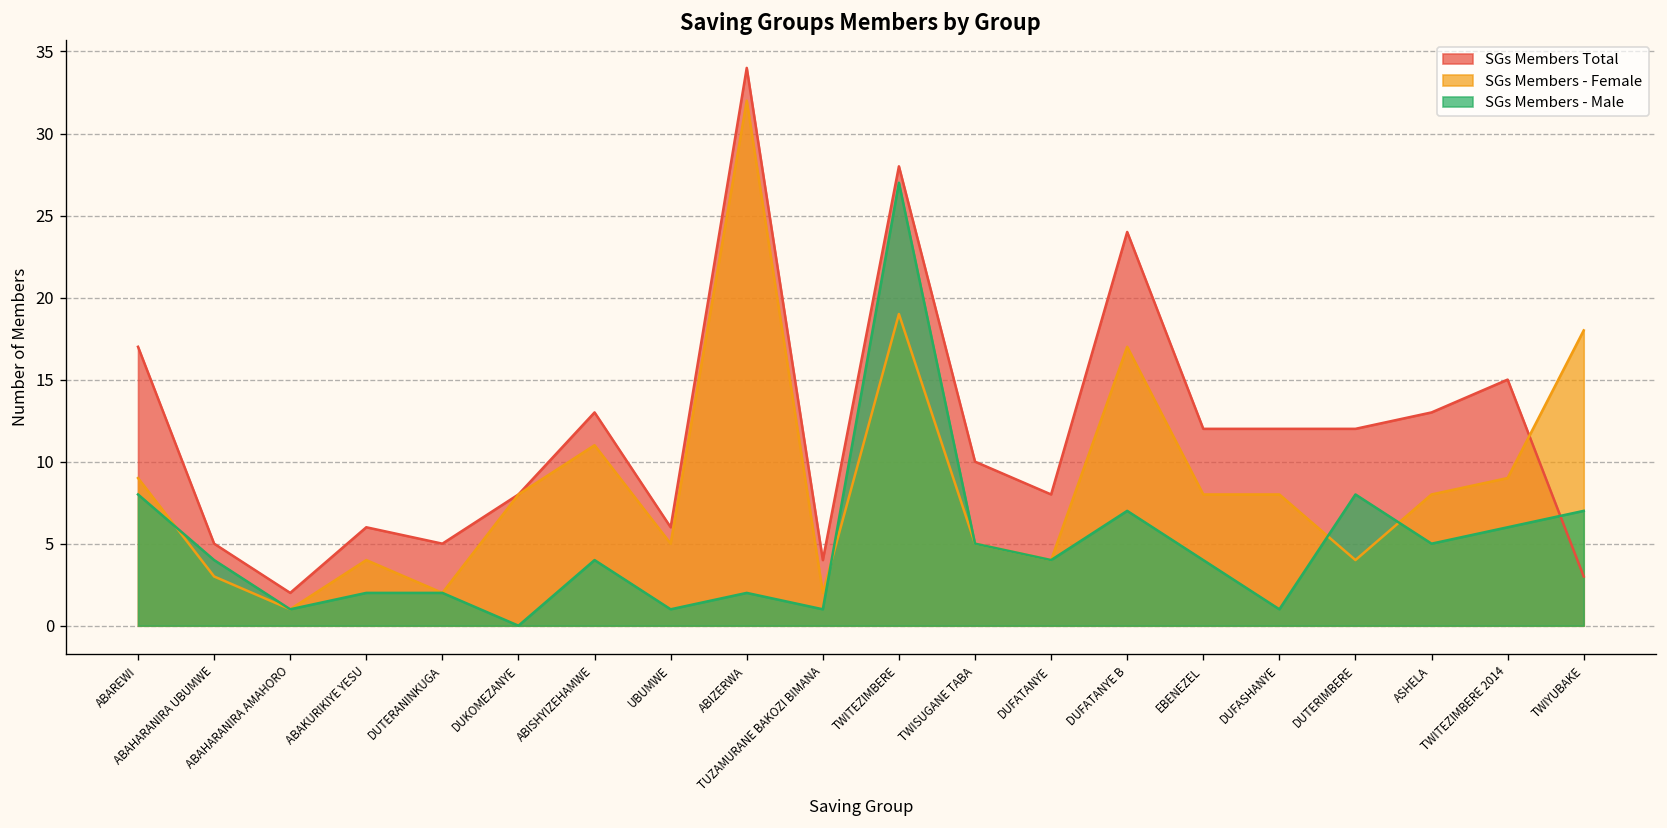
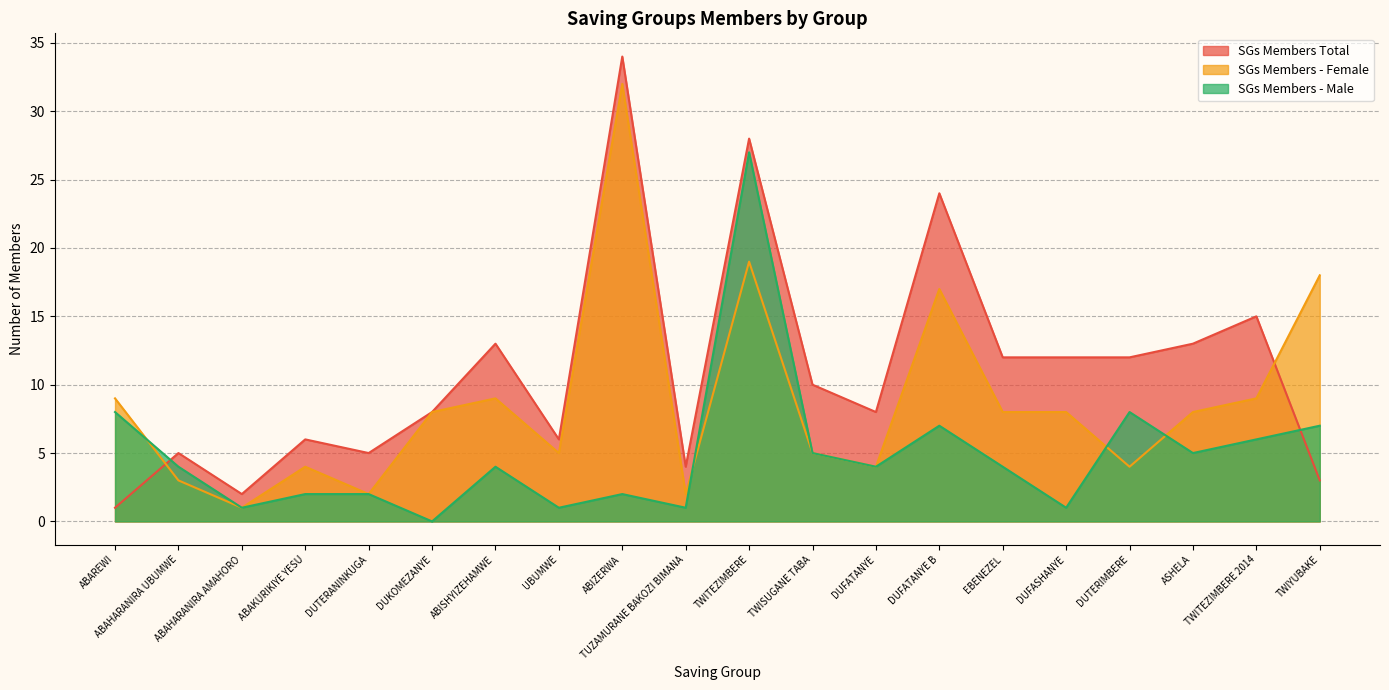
SGs Members Total, ABAREWI: 17 -> 1
SGs Members - Female, ABISHYIZEHAMWE: 11 -> 9
